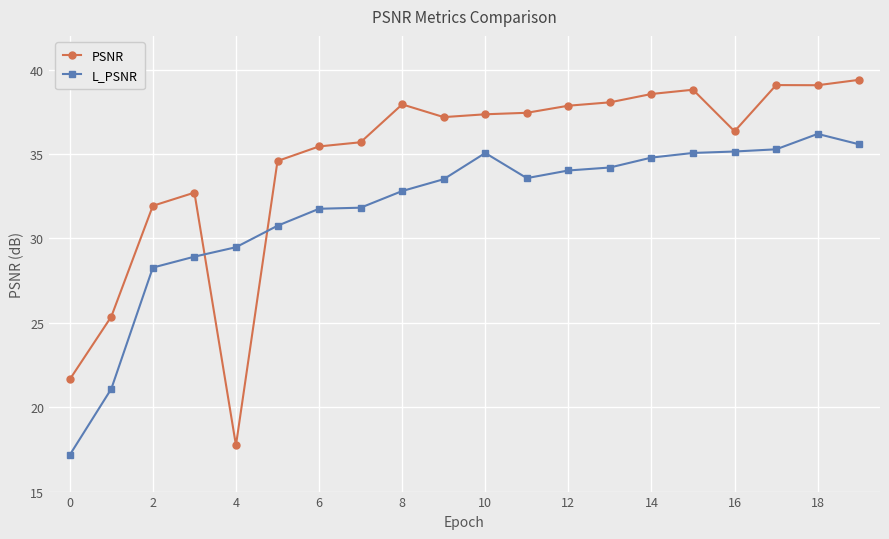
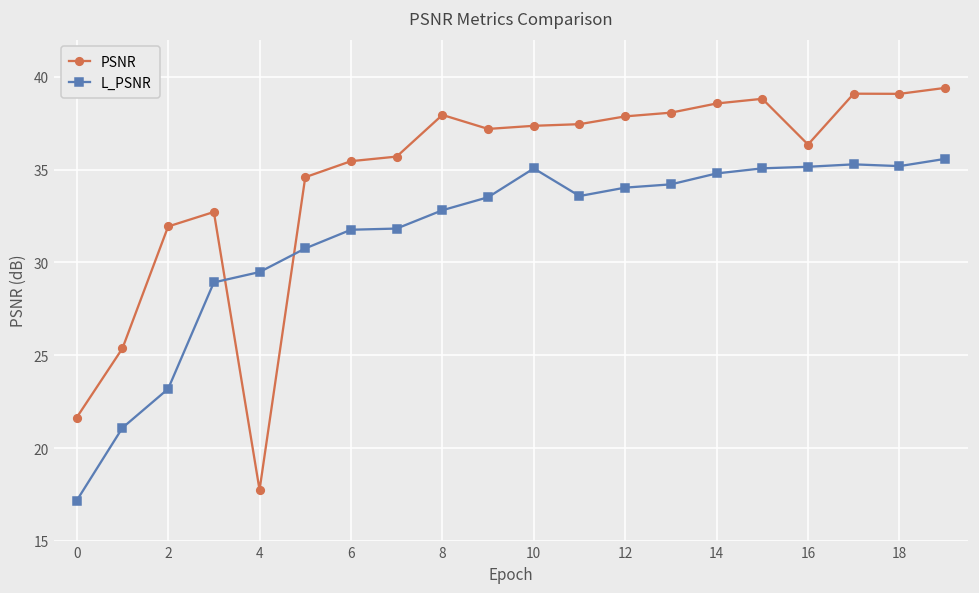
L_PSNR, 2: 28.3 -> 23.2
L_PSNR, 18: 36.2 -> 35.2
